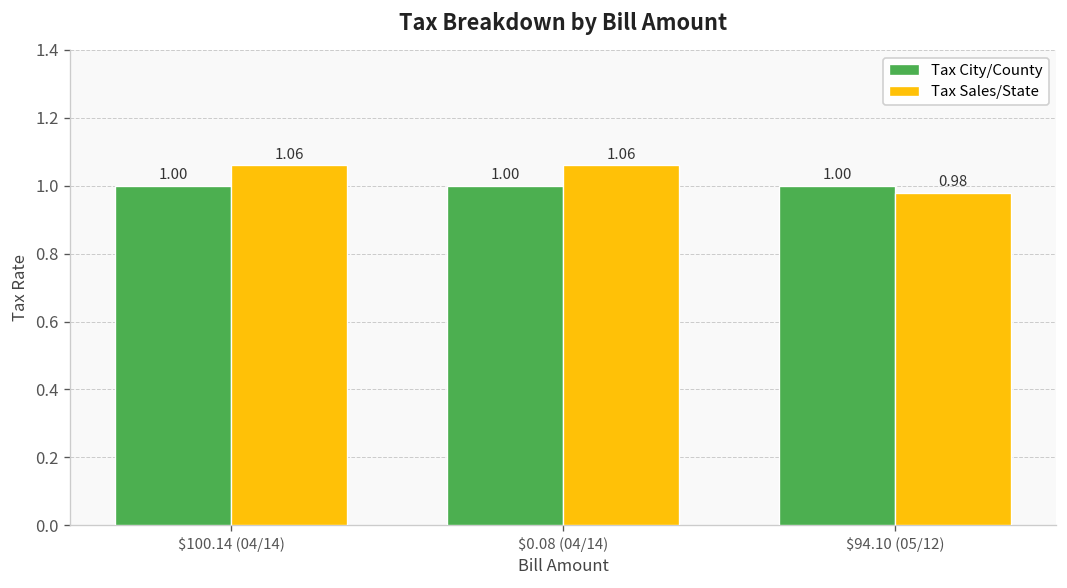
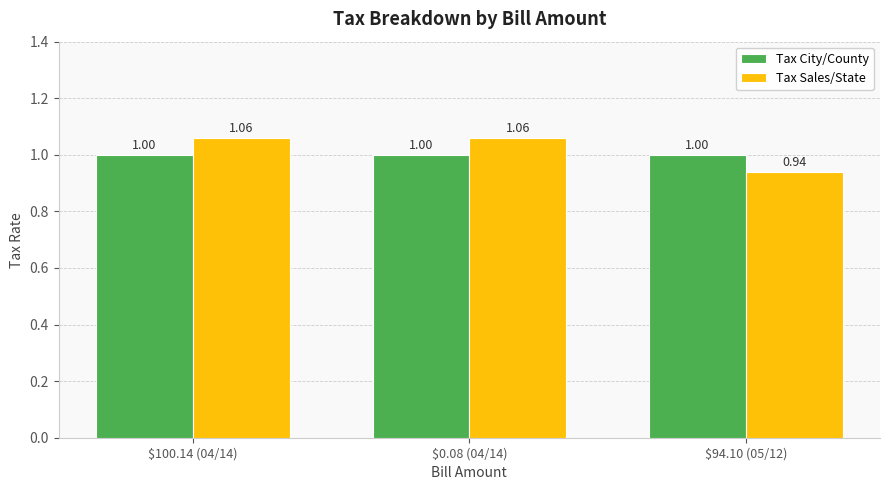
Tax Sales/State, $94.10 (05/12): 0.98 -> 0.94
